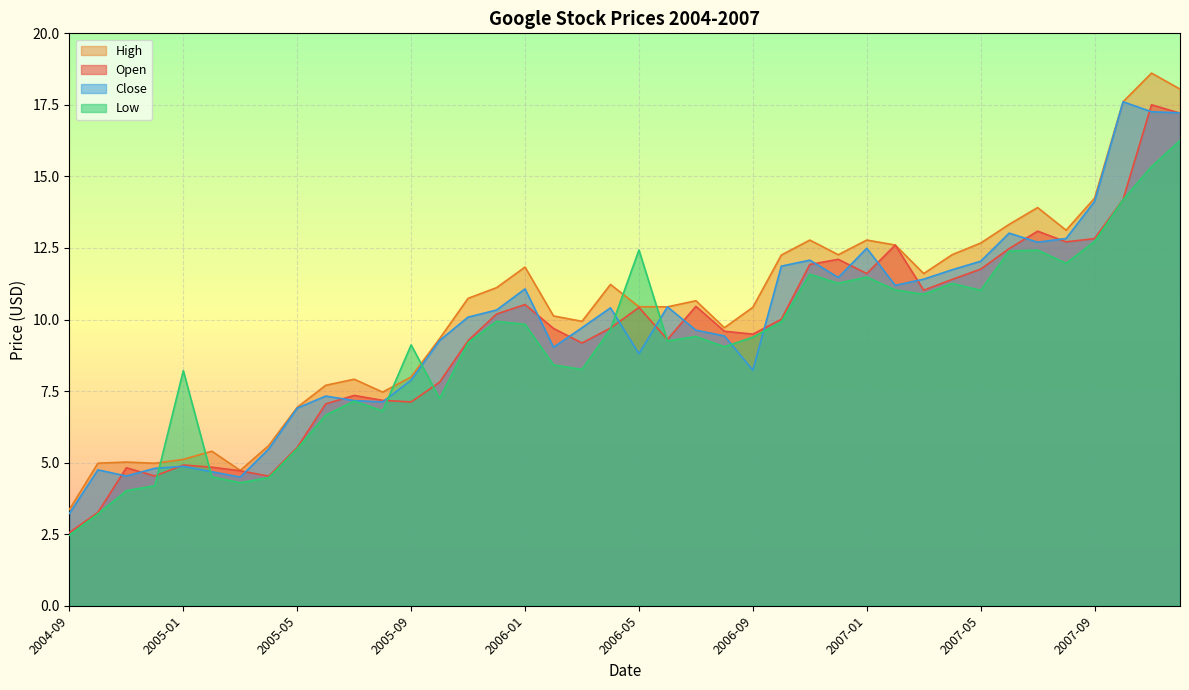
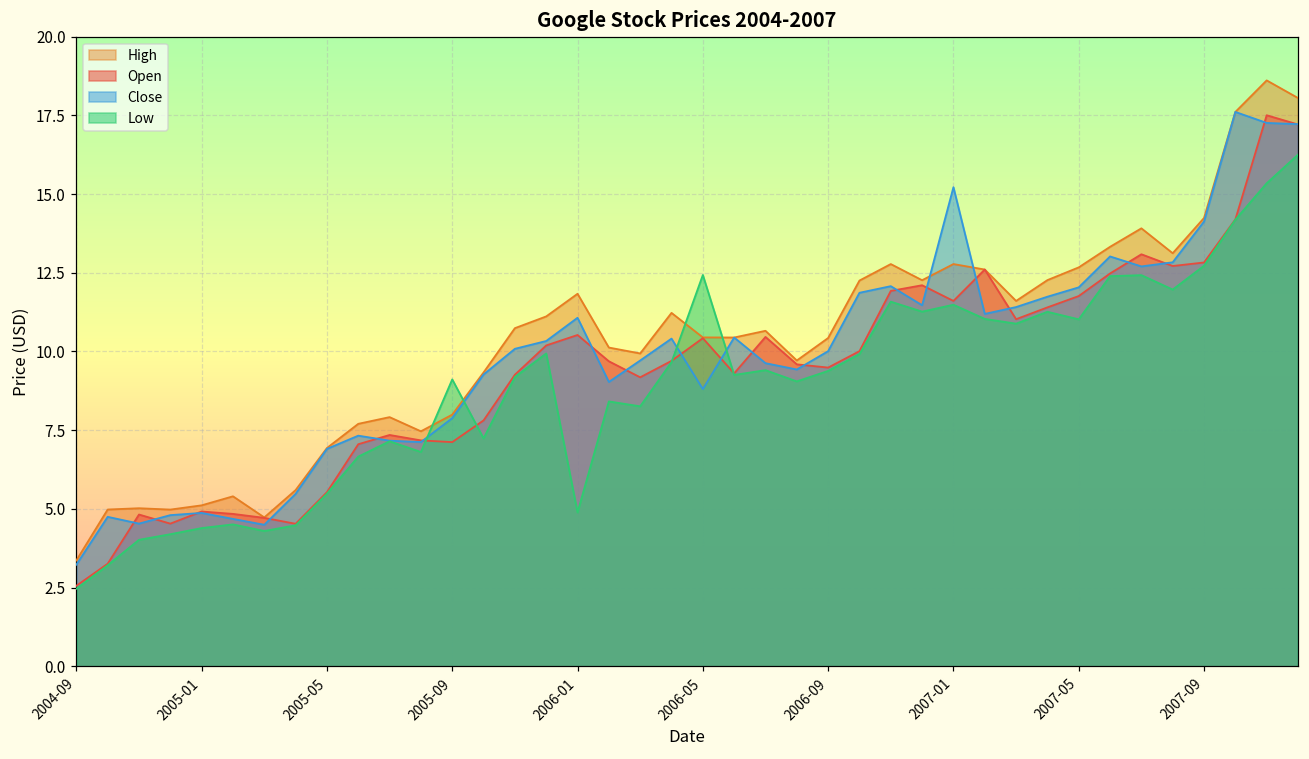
Low, 2005-01: 8.2 -> 4.4
Low, 2006-01: 9.8 -> 4.9
Close, 2006-09: 8.2 -> 10.0
Close, 2007-01: 12.5 -> 15.2
